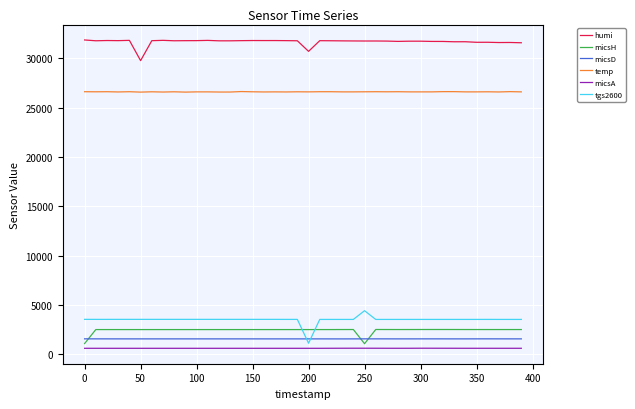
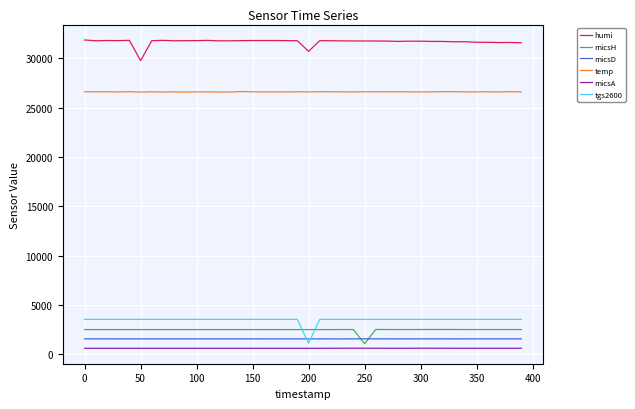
micsH, 0: 1000 -> 2000
tgs2600, 250: 4400 -> 3500
